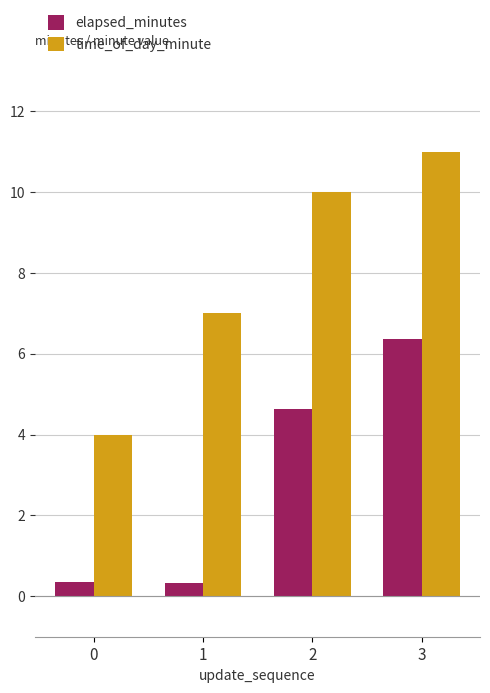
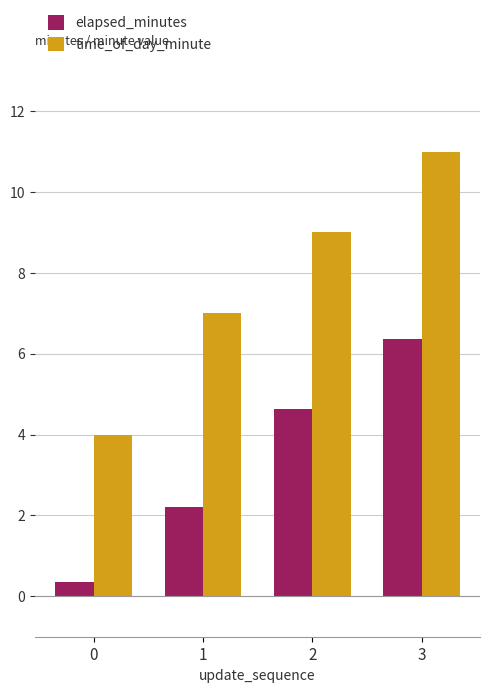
elapsed_minutes, 1: 0.3 -> 2.2
time_of_day_minute, 2: 10 -> 9
